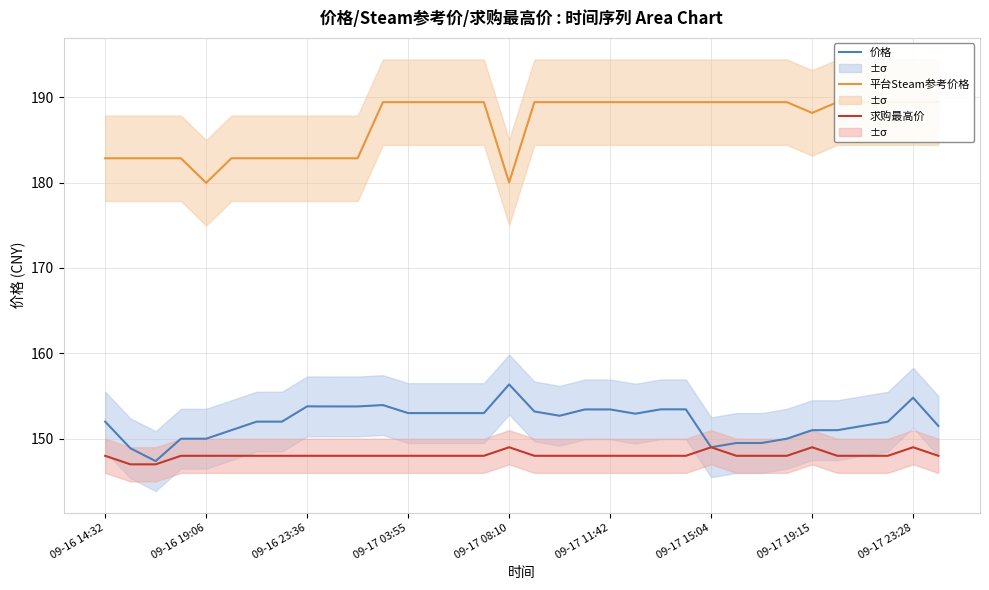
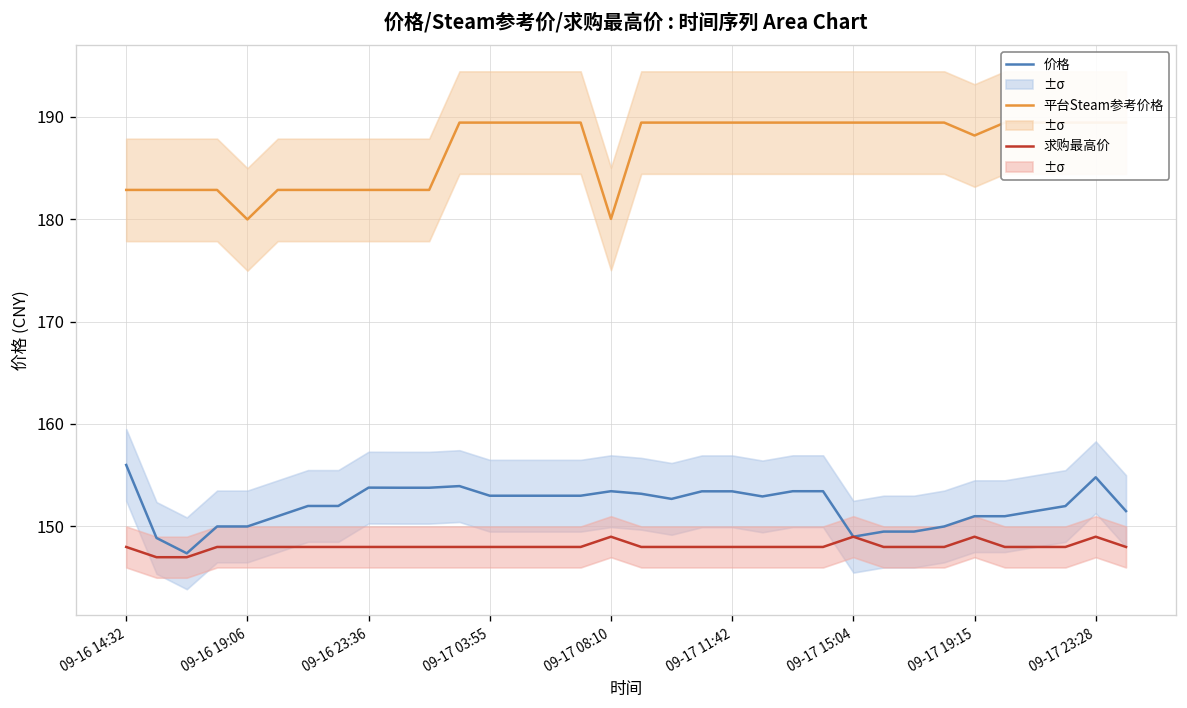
价格, 09-16 14:32: 152 -> 156
价格, 09-17 08:10: 156 -> 153
